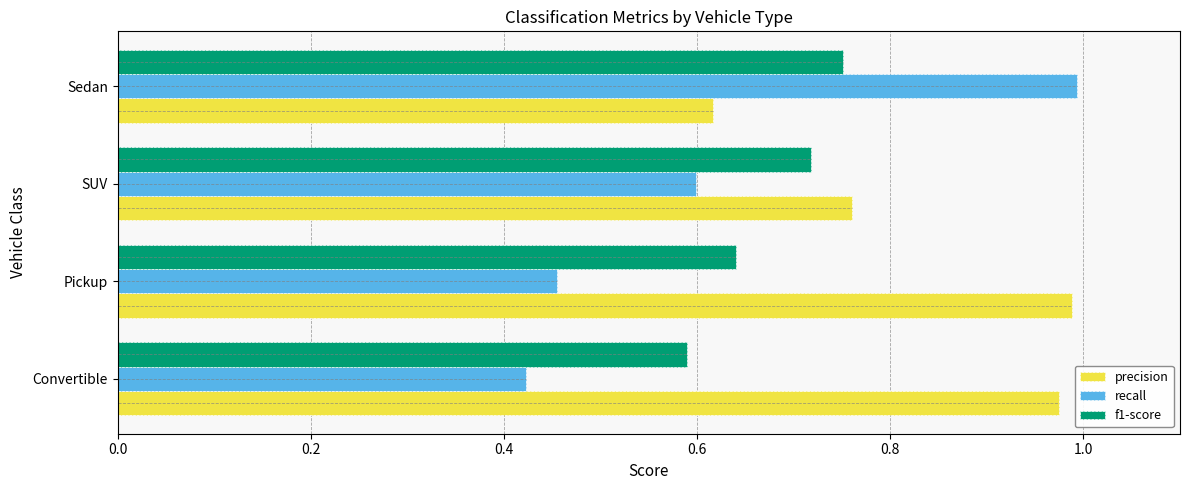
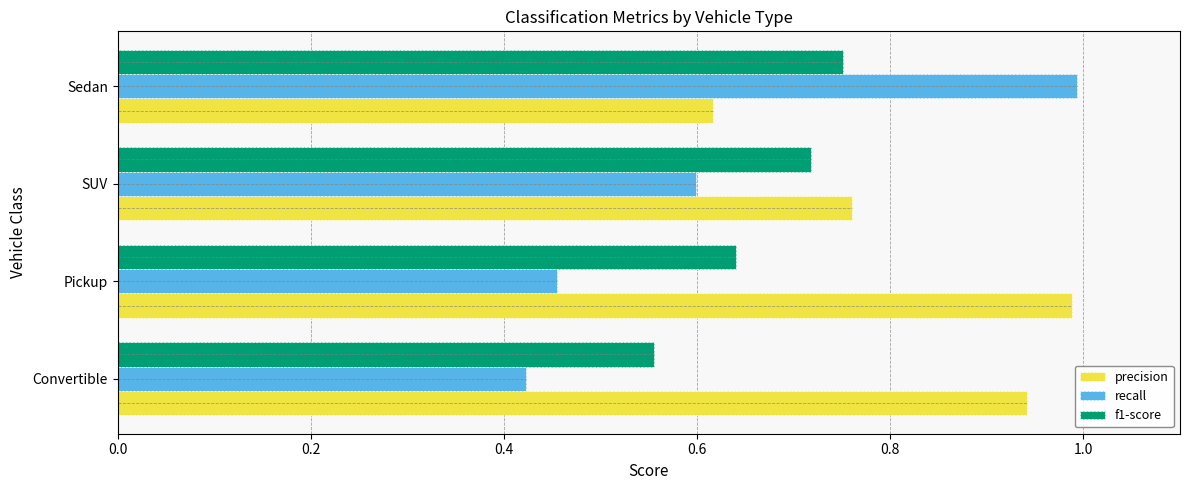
f1-score, Convertible: 0.59 -> 0.56
precision, Convertible: 0.98 -> 0.94
